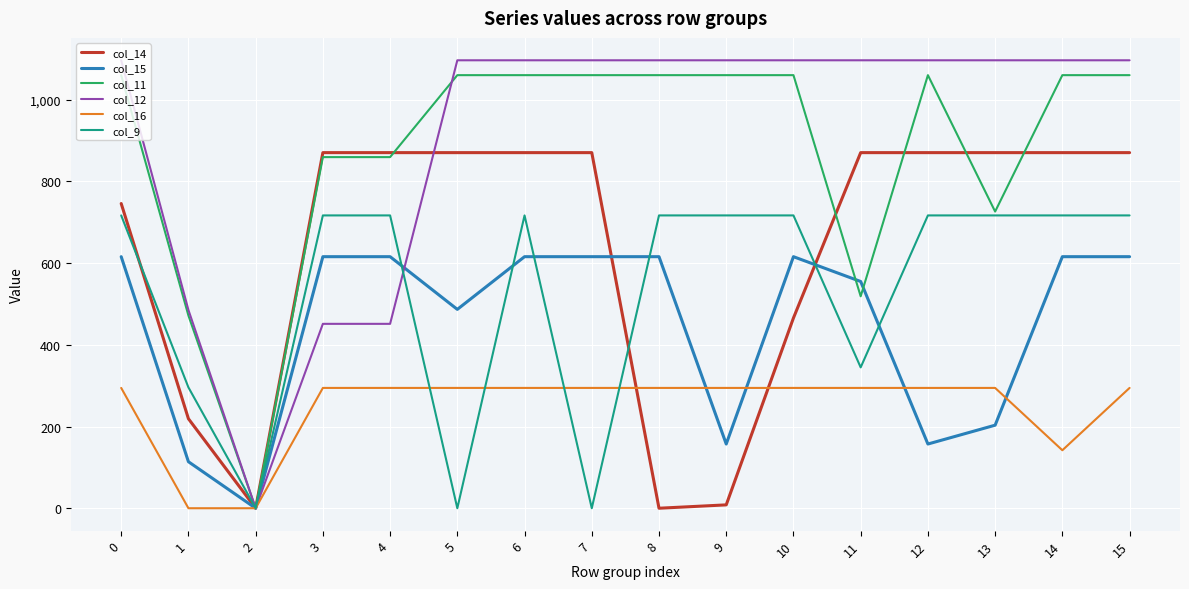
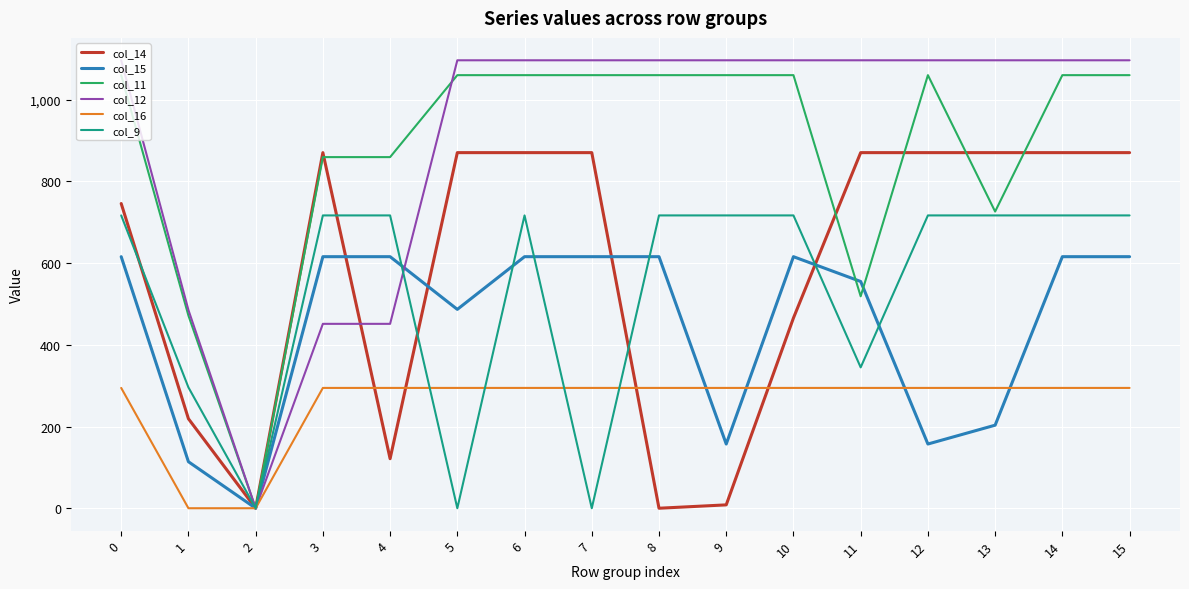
col_14, 4: 870 -> 120
col_16, 14: 140 -> 290
